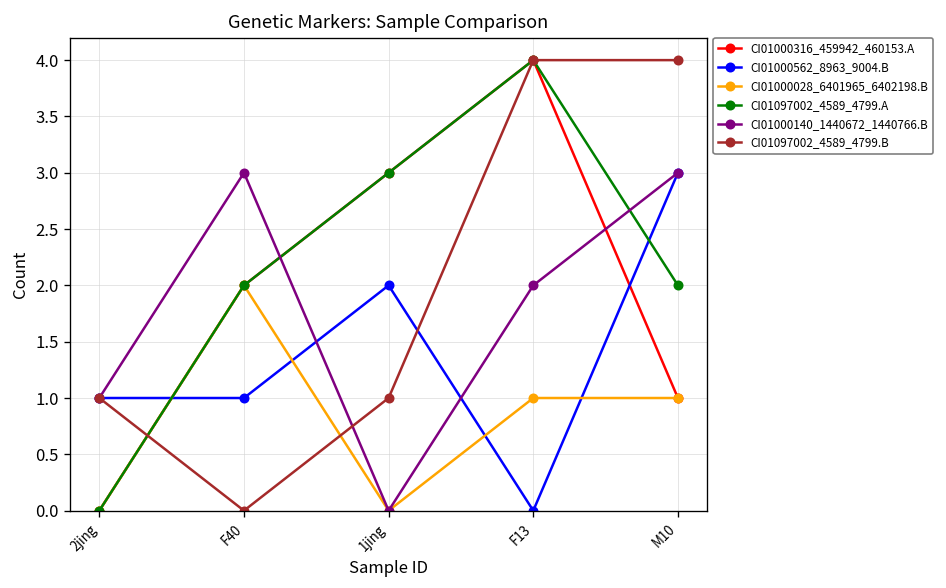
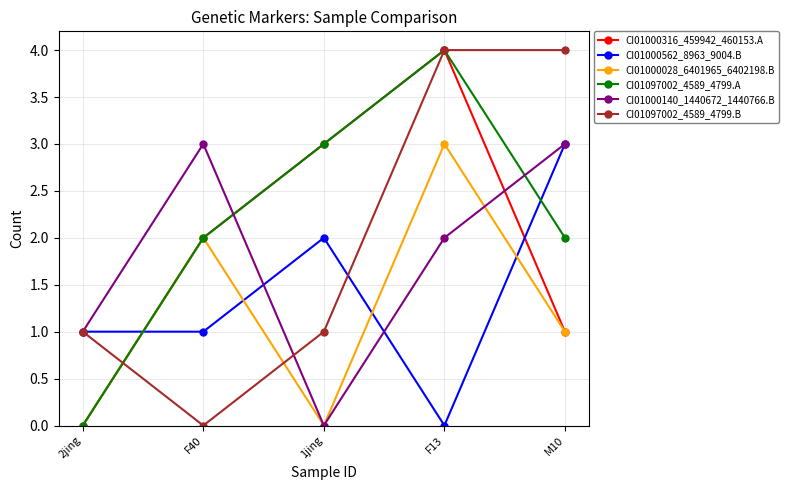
CI01000028_6401965_6402198.B, F13: 1 -> 3
